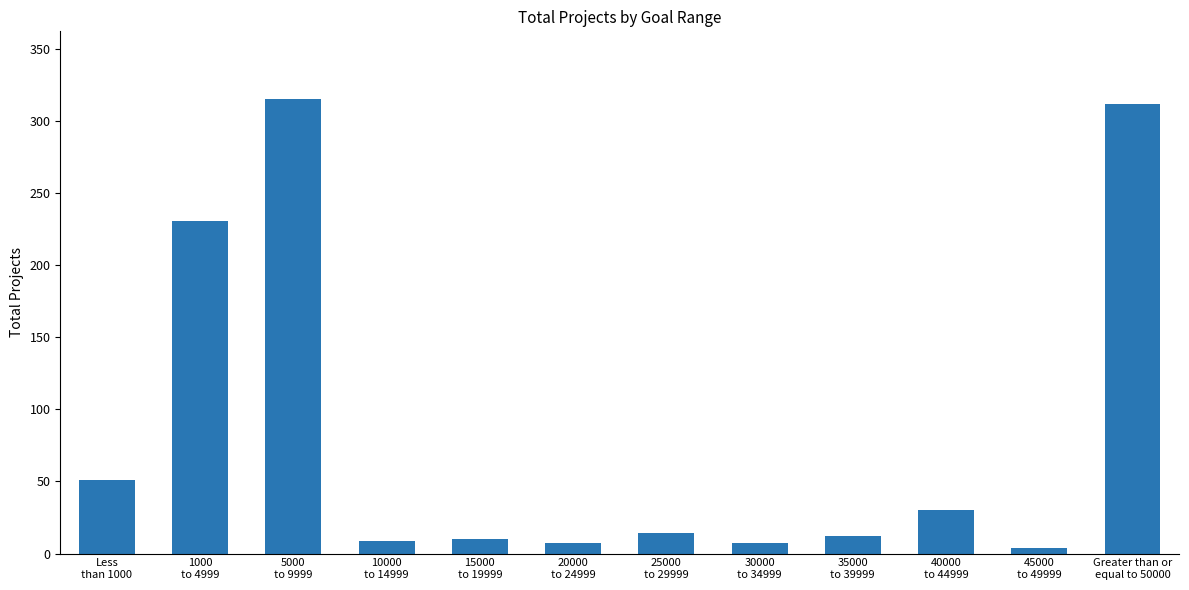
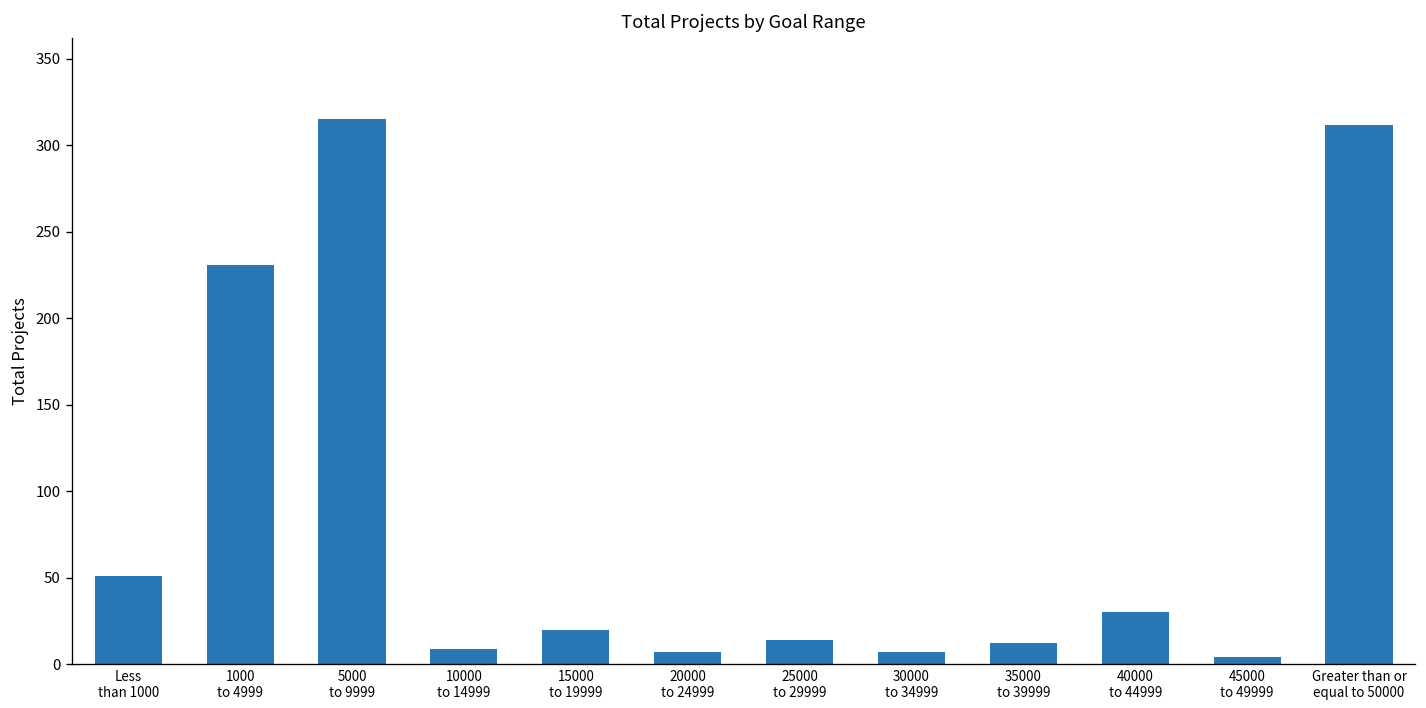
15000 to 19999: 10 -> 20
